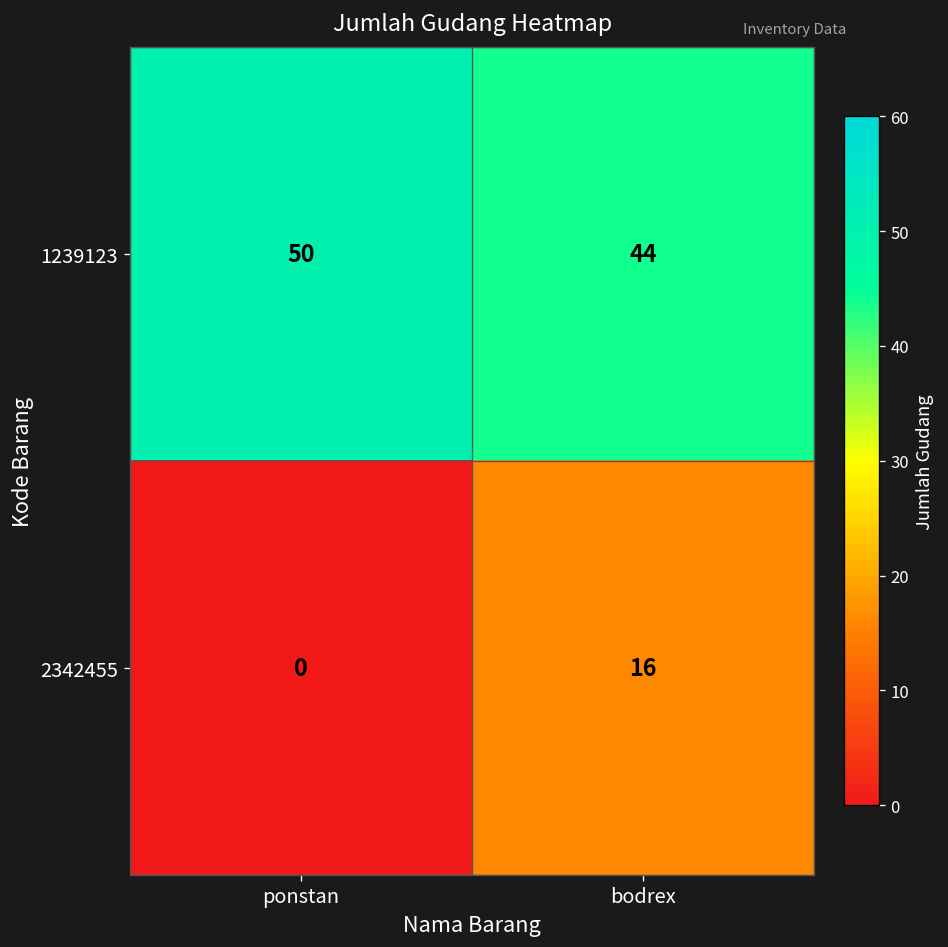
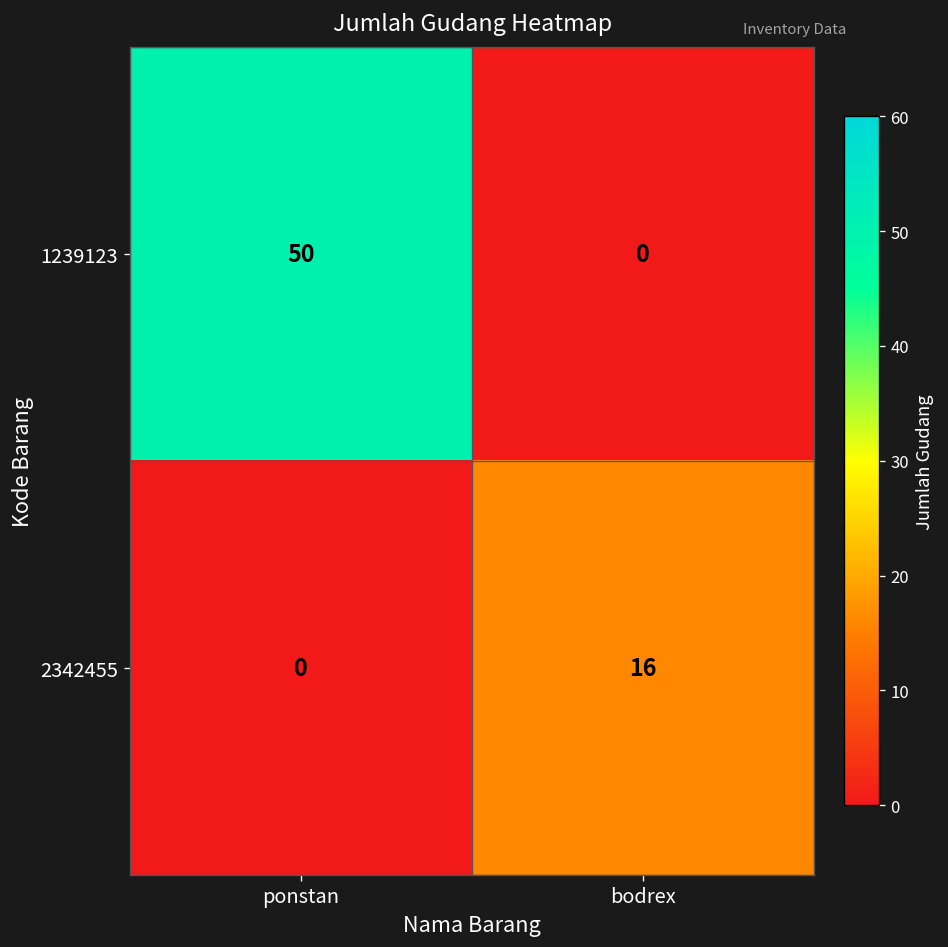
1239123, bodrex: 44 -> 0
